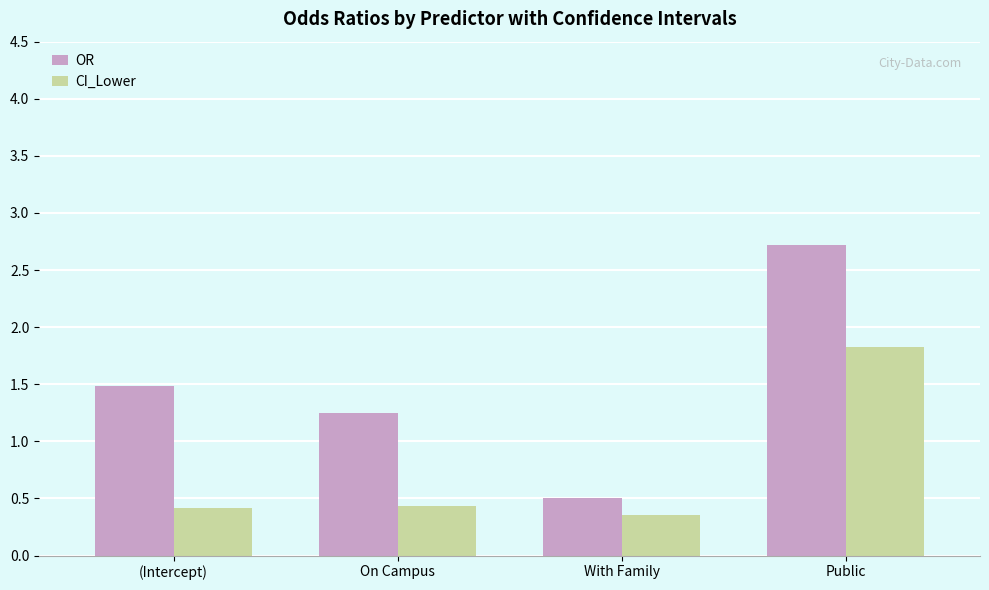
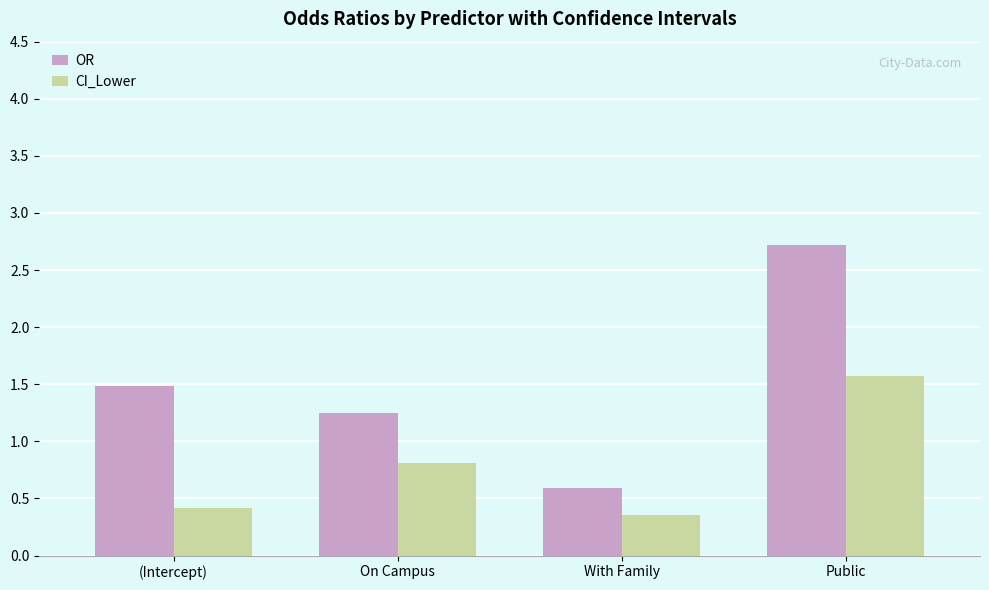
CI_Lower, On Campus: 0.43 -> 0.81
OR, With Family: 0.51 -> 0.59
CI_Lower, Public: 1.82 -> 1.57
